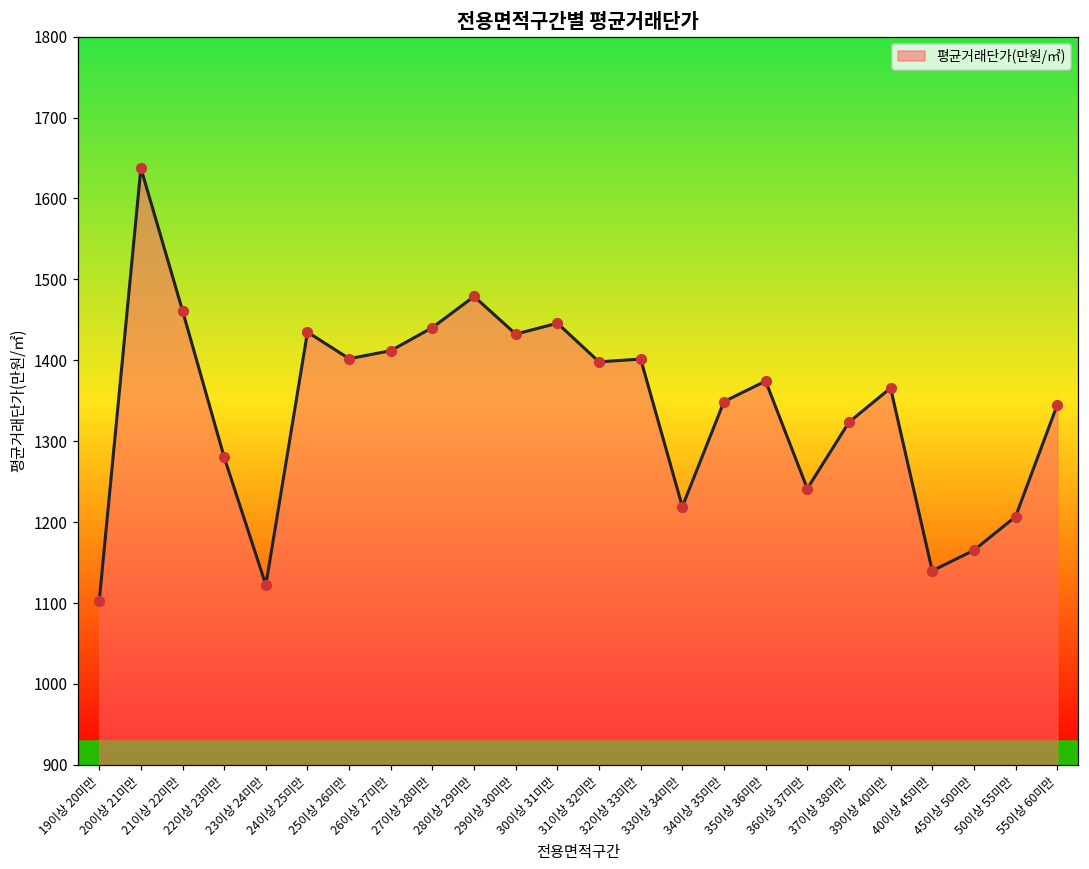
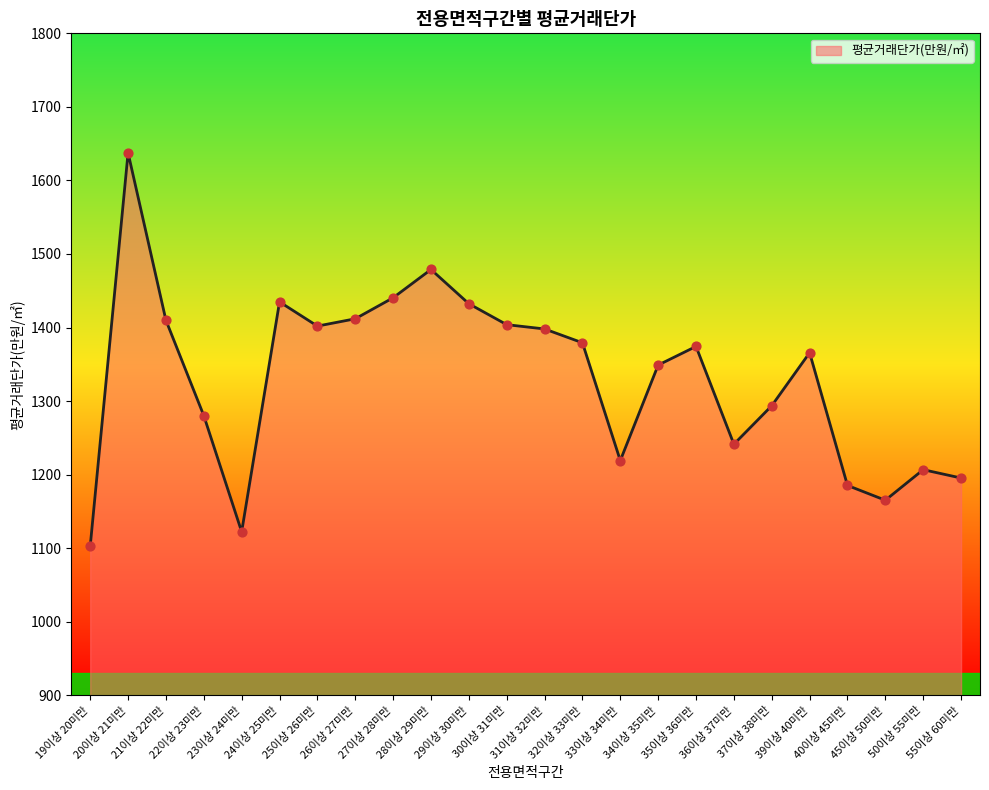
21이상 22미만: 1460 -> 1410
30이상 31미만: 1450 -> 1400
32이상 33미만: 1400 -> 1380
37이상 38미만: 1320 -> 1290
40이상 45미만: 1140 -> 1190
55이상 60미만: 1340 -> 1200
